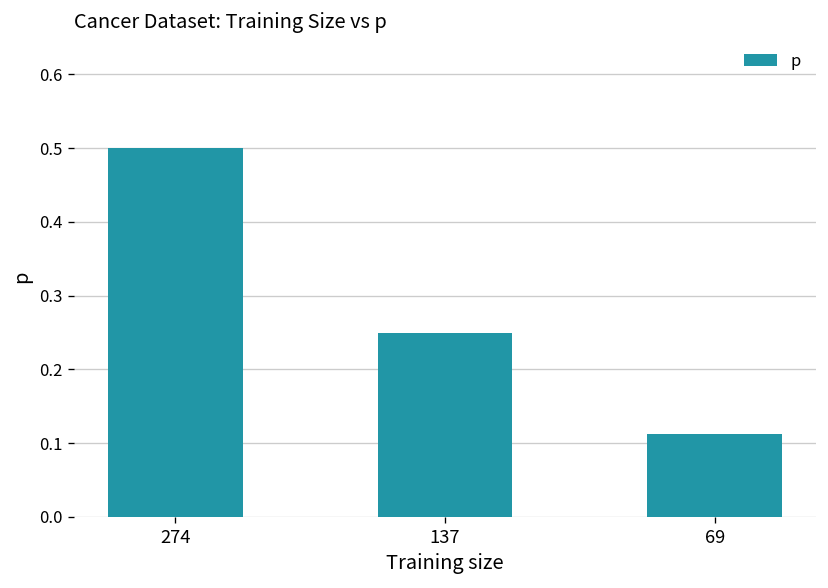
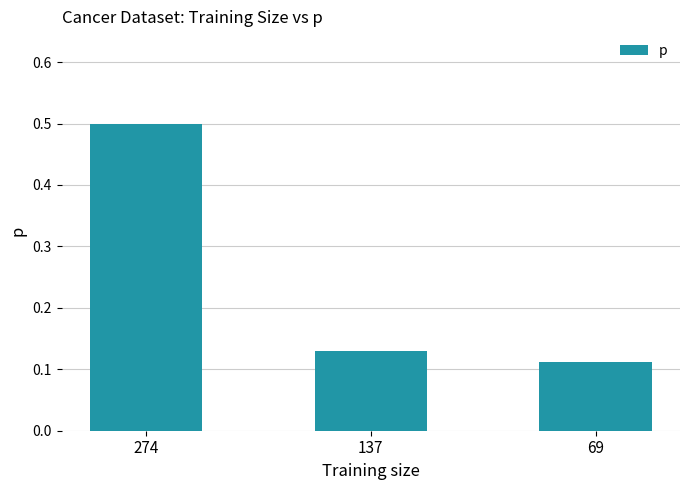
137: 0.25 -> 0.13
